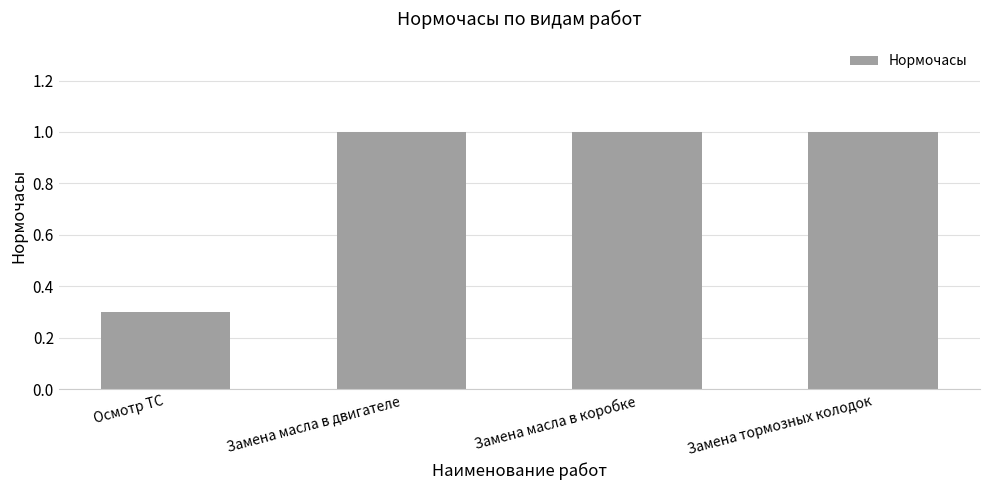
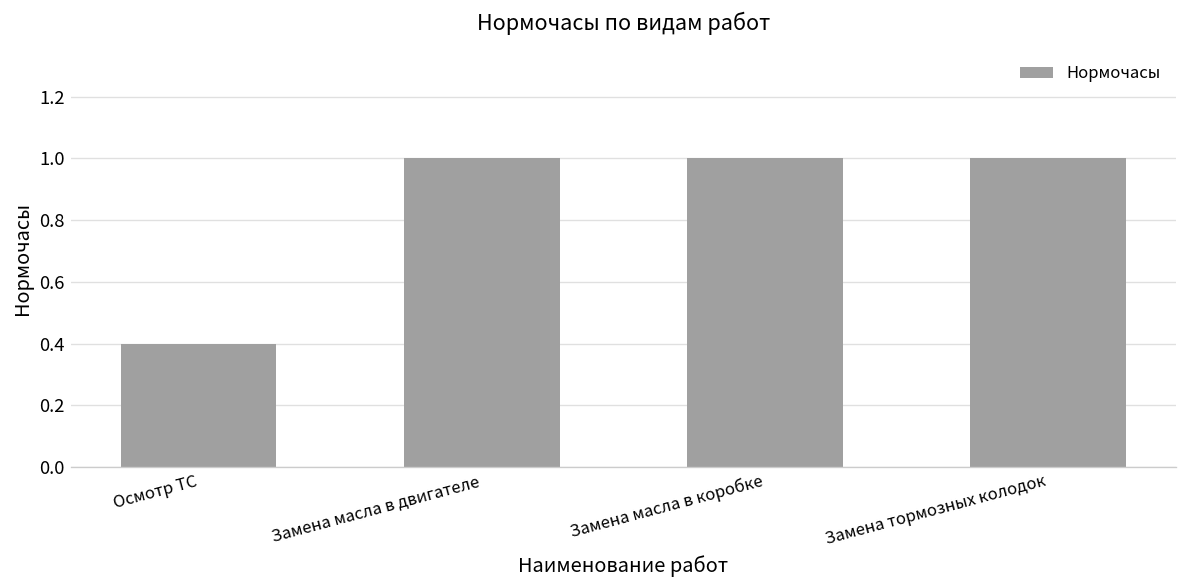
Осмотр ТС: 0.3 -> 0.4
